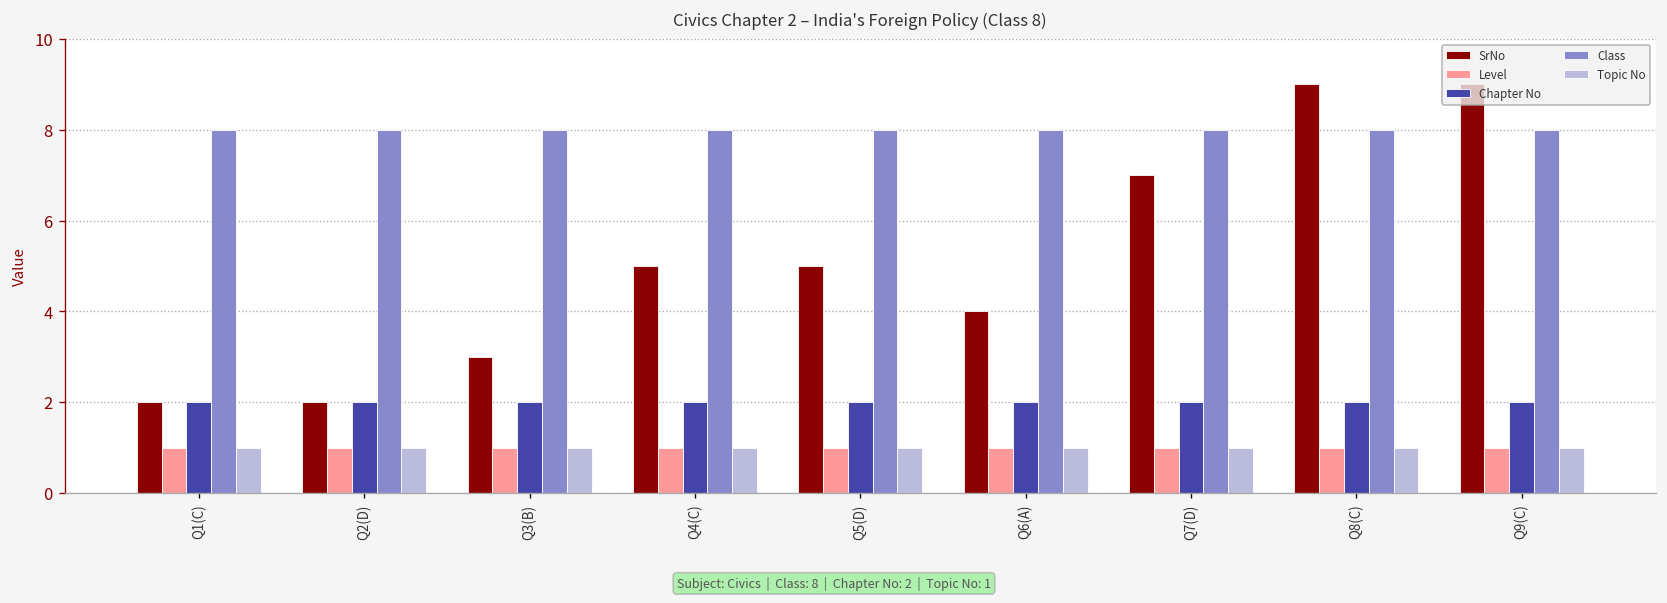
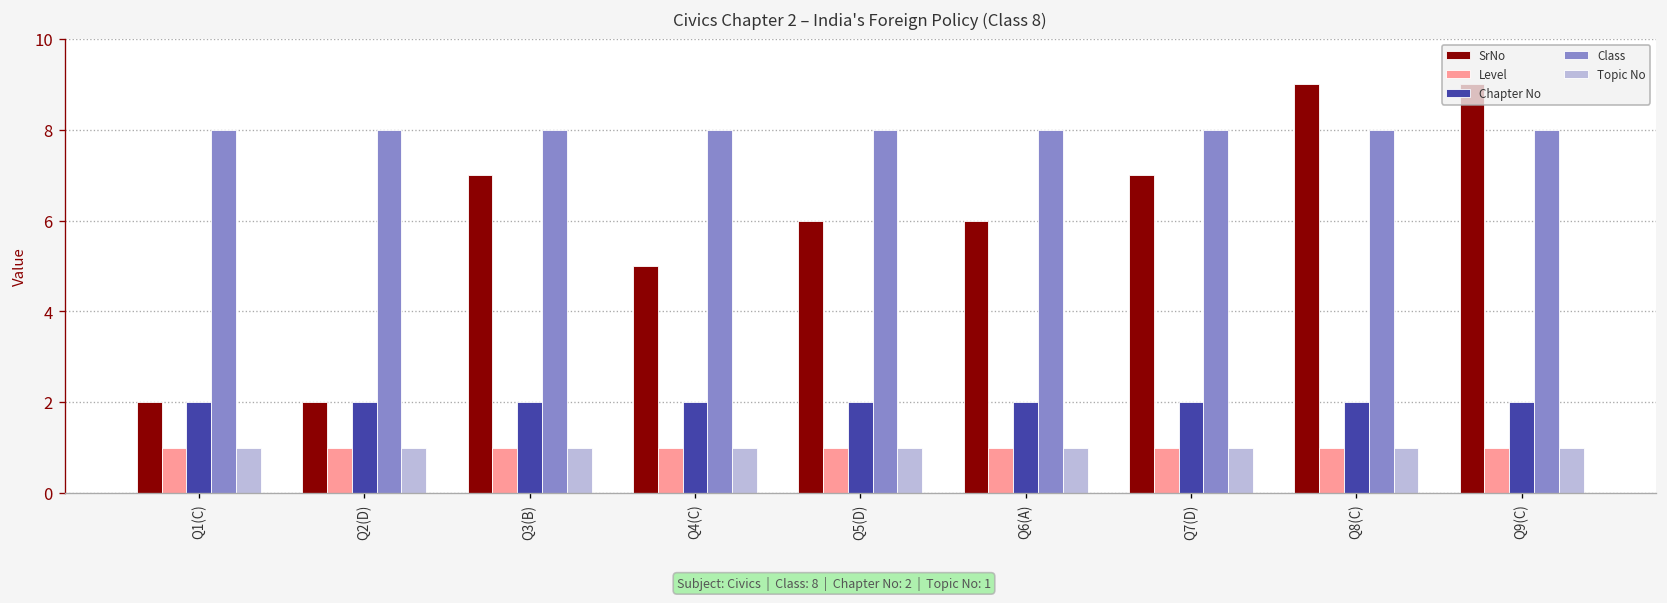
SrNo, Q3(B): 3 -> 7
SrNo, Q5(D): 5 -> 6
SrNo, Q6(A): 4 -> 6
